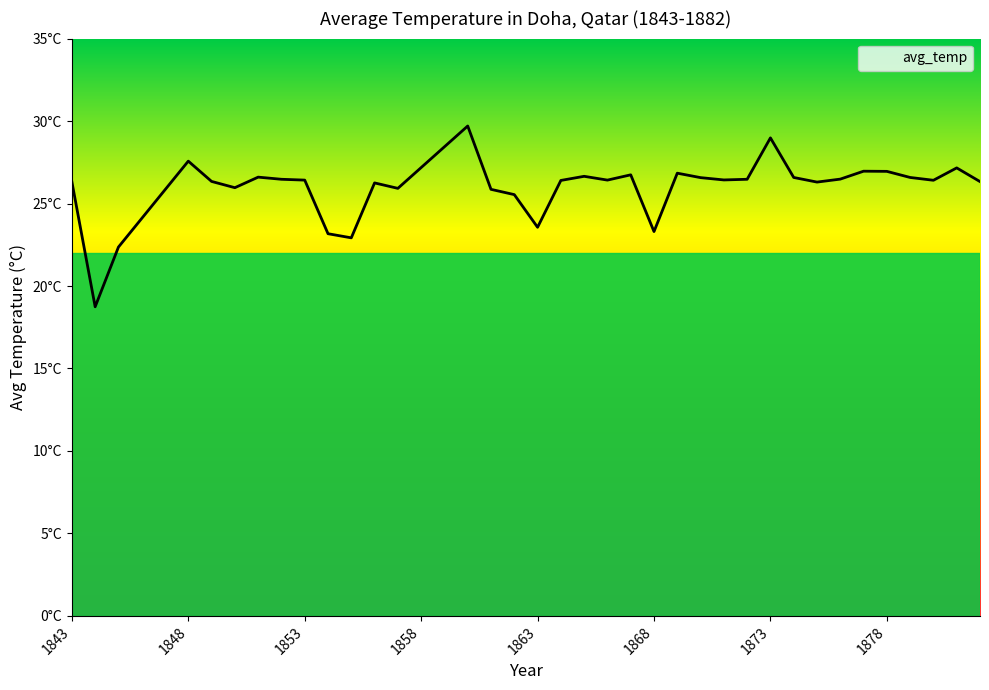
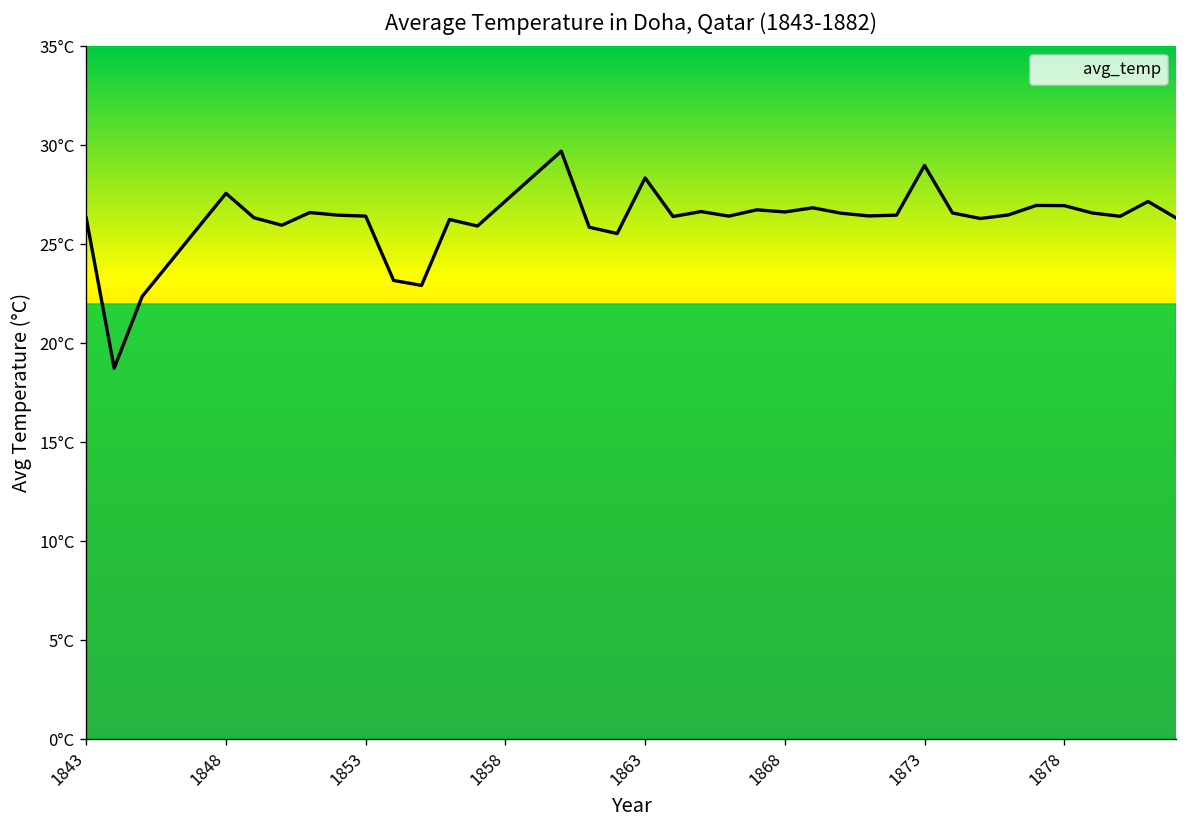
1863: 23.6°C -> 28.4°C
1868: 23.3°C -> 26.6°C
